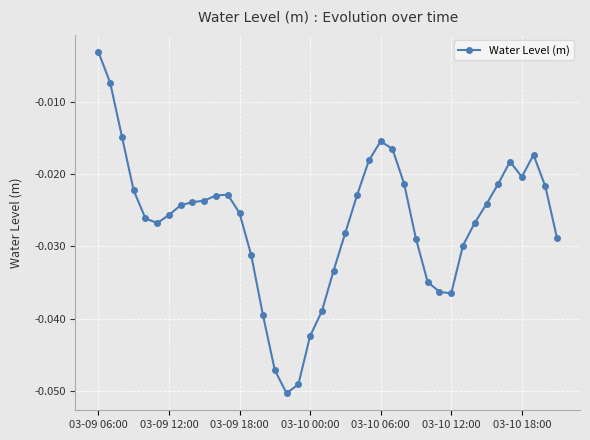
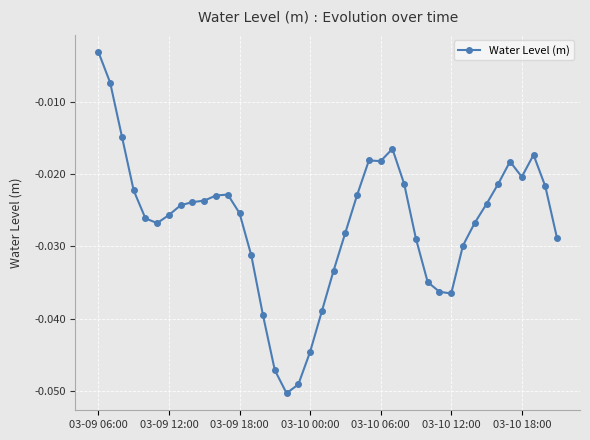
03-10 00:00: -0.042 -> -0.045
03-10 06:00: -0.015 -> -0.018
